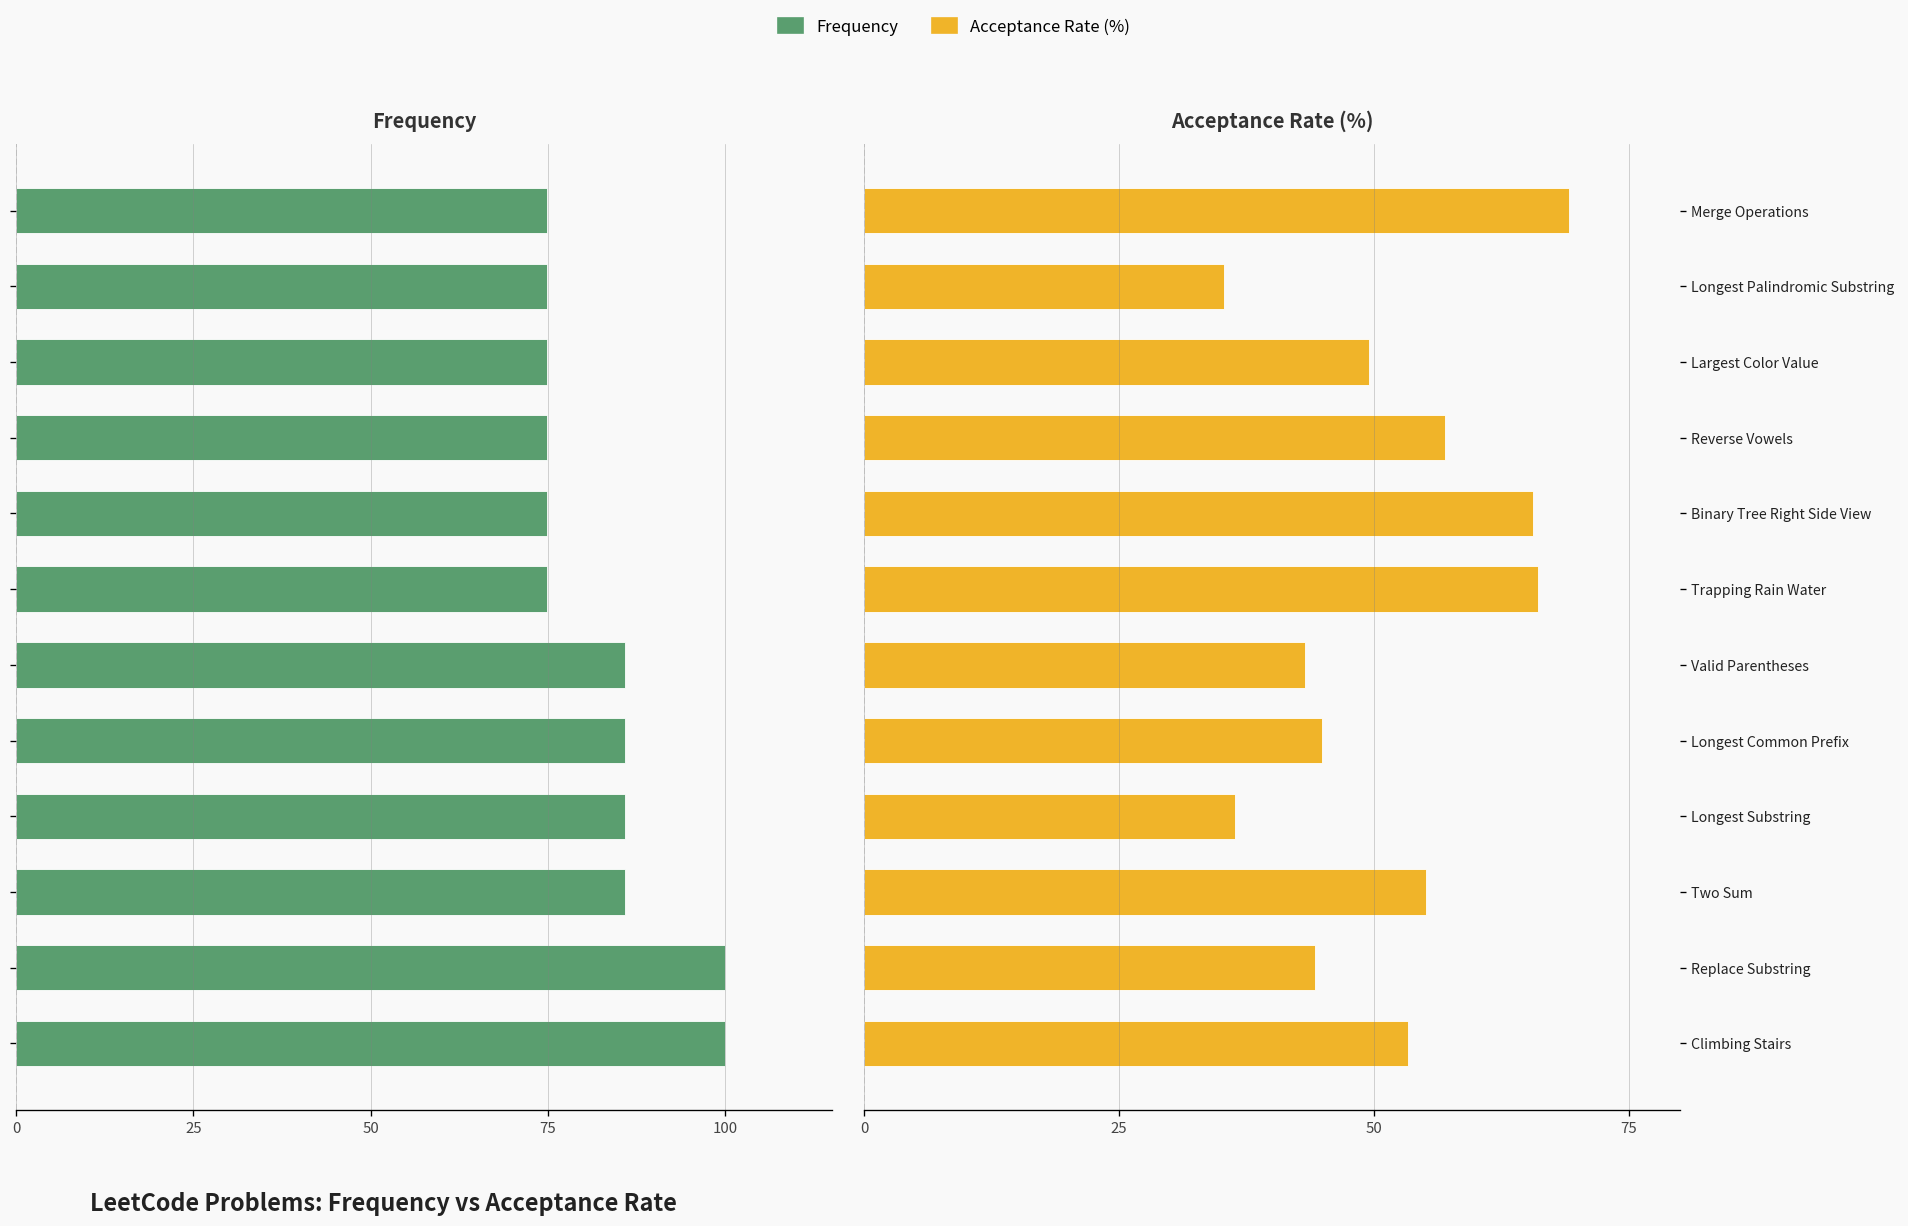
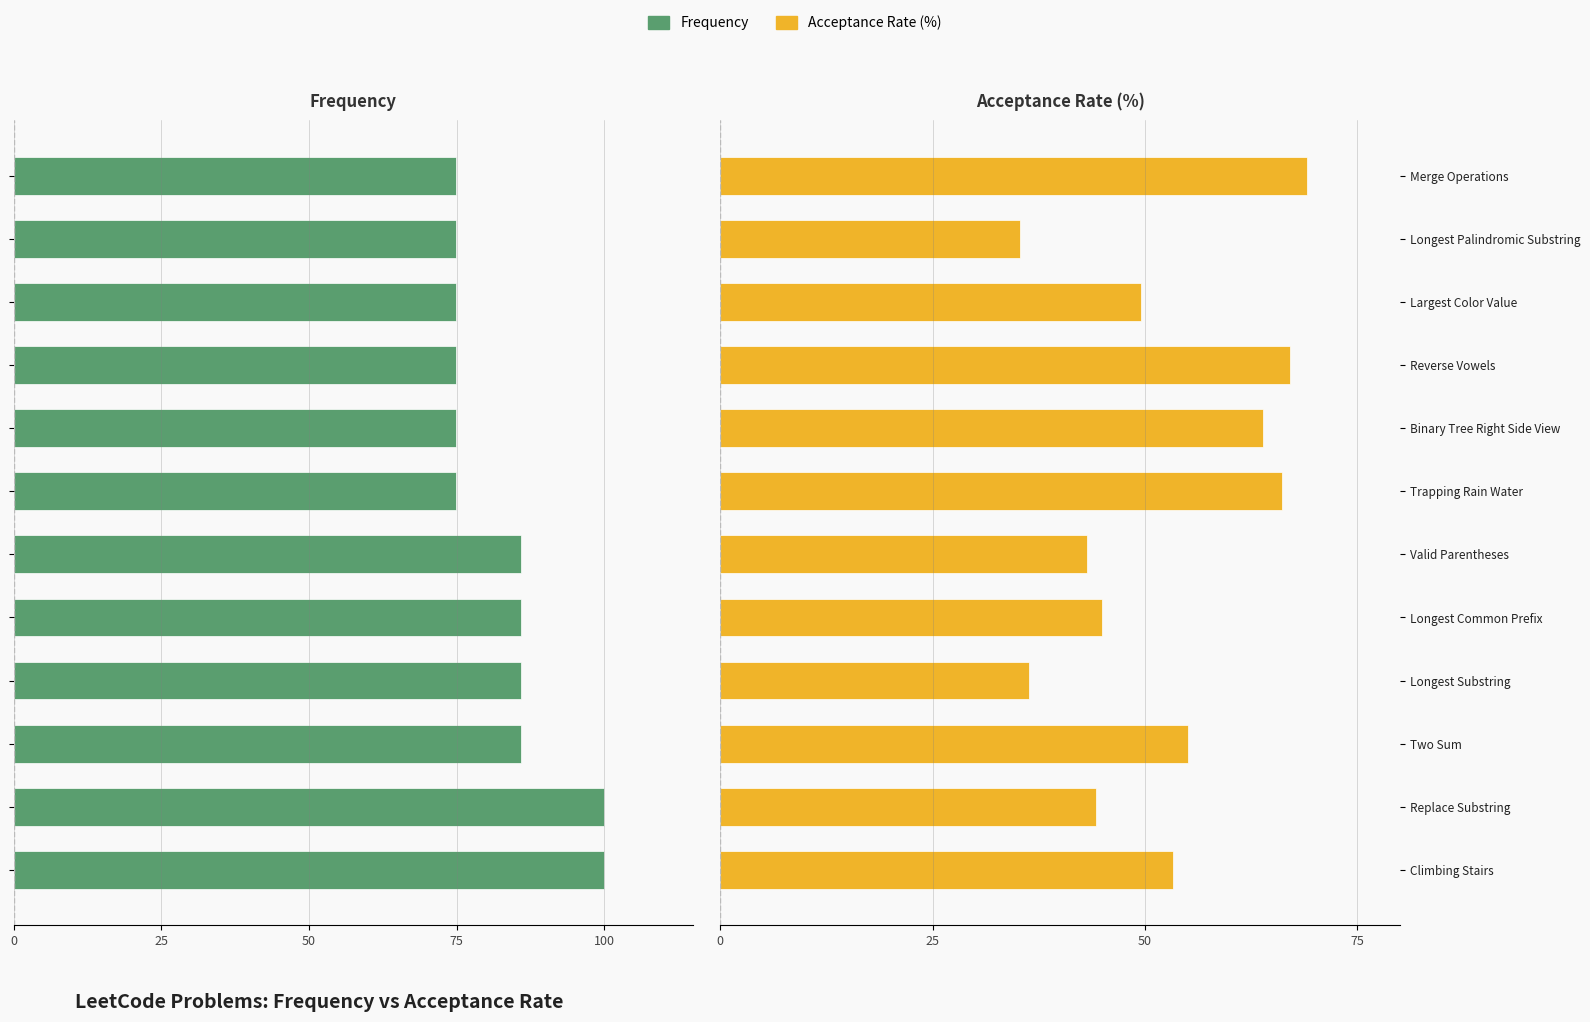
Acceptance Rate (%), Reverse Vowels: 57 -> 67
Acceptance Rate (%), Binary Tree Right Side View: 66 -> 64
